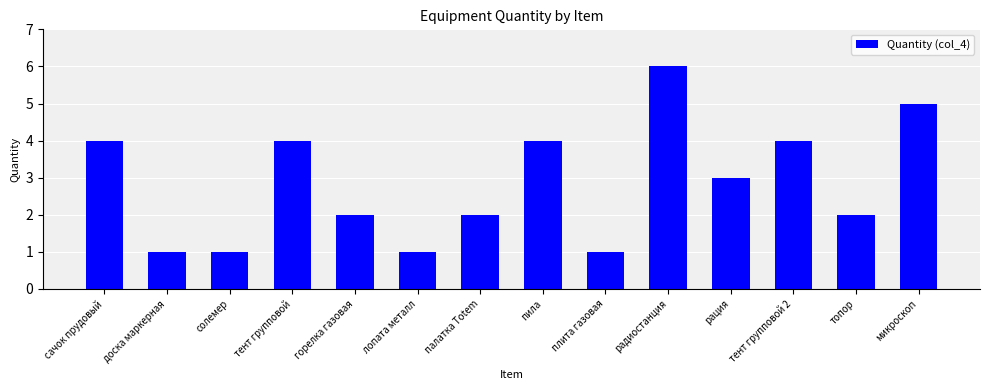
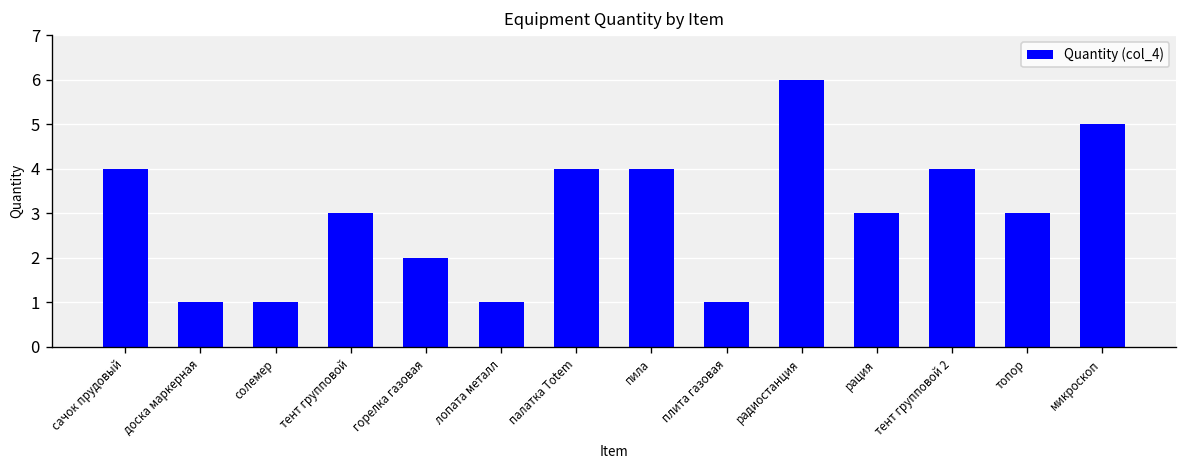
тент групповой: 4 -> 3
палатка Totem: 2 -> 4
топор: 2 -> 3
